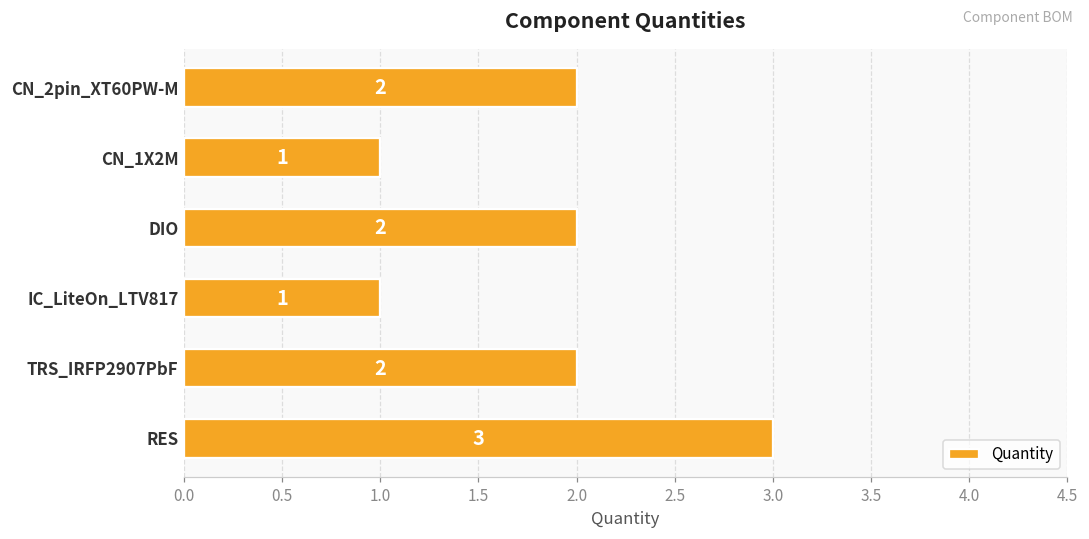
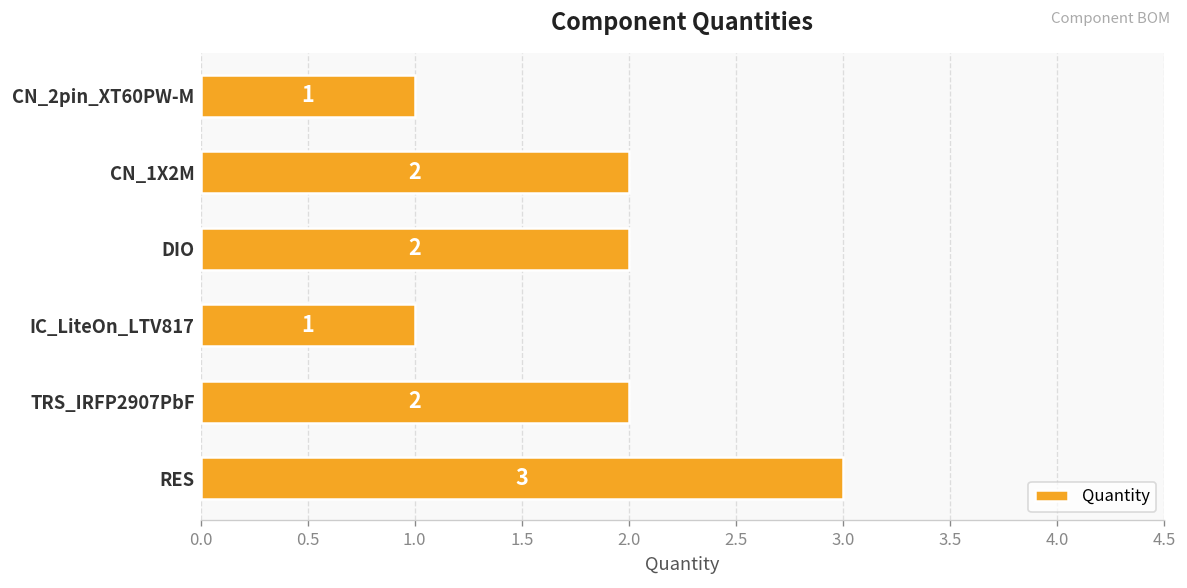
CN_2pin_XT60PW-M: 2 -> 1
CN_1X2M: 1 -> 2
